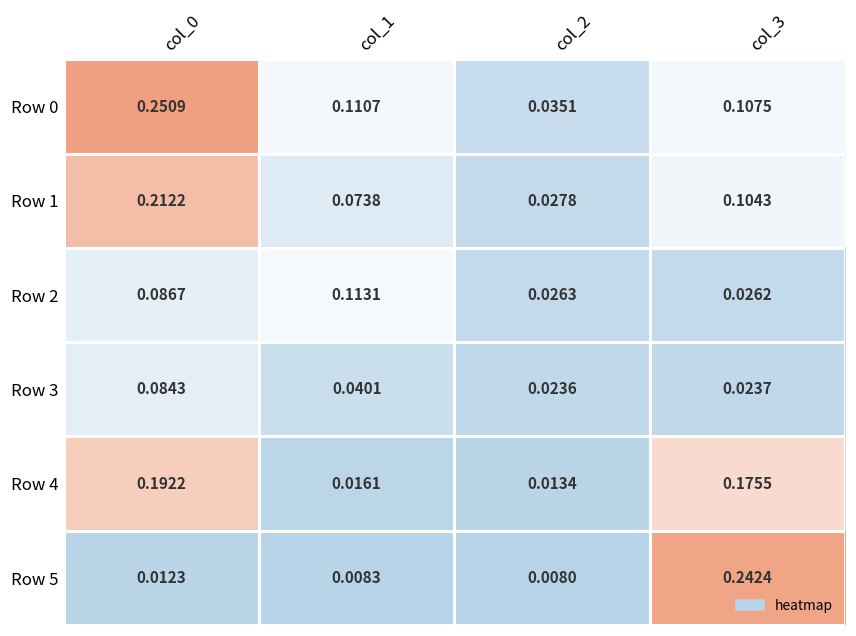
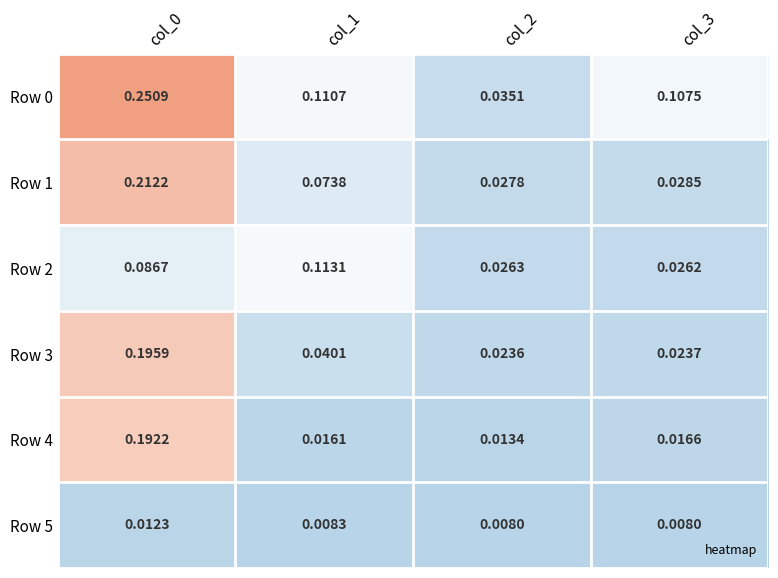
Row 1, col_3: 0.1043 -> 0.0285
Row 3, col_0: 0.0843 -> 0.1959
Row 4, col_3: 0.1755 -> 0.0166
Row 5, col_3: 0.2424 -> 0.0080
